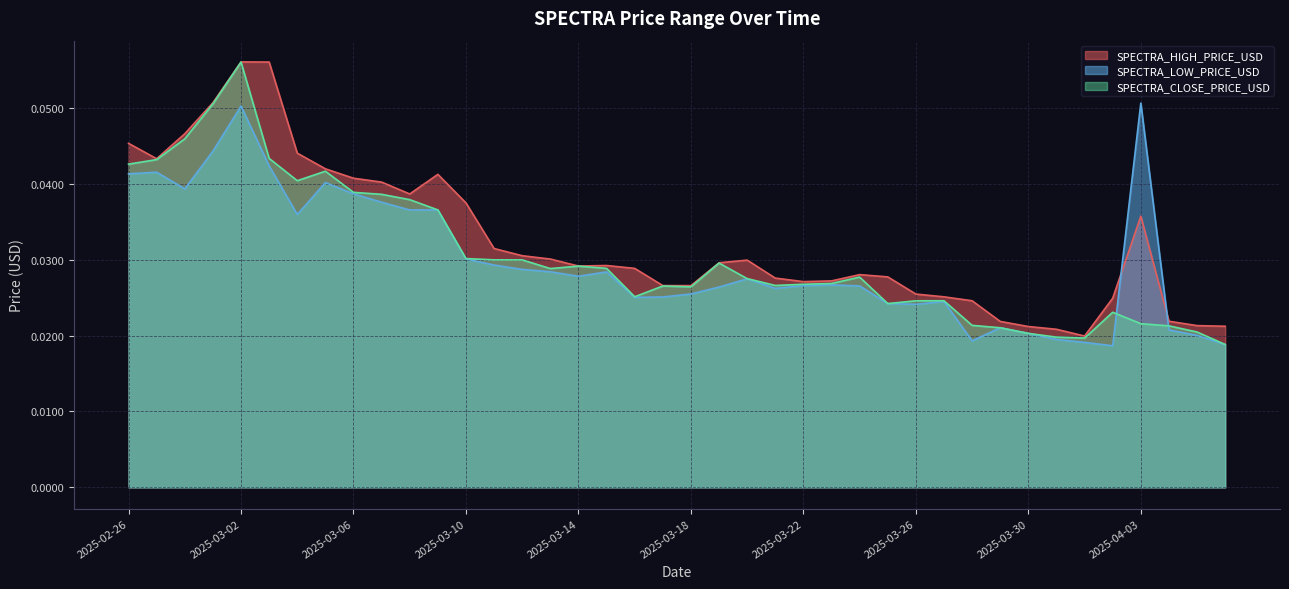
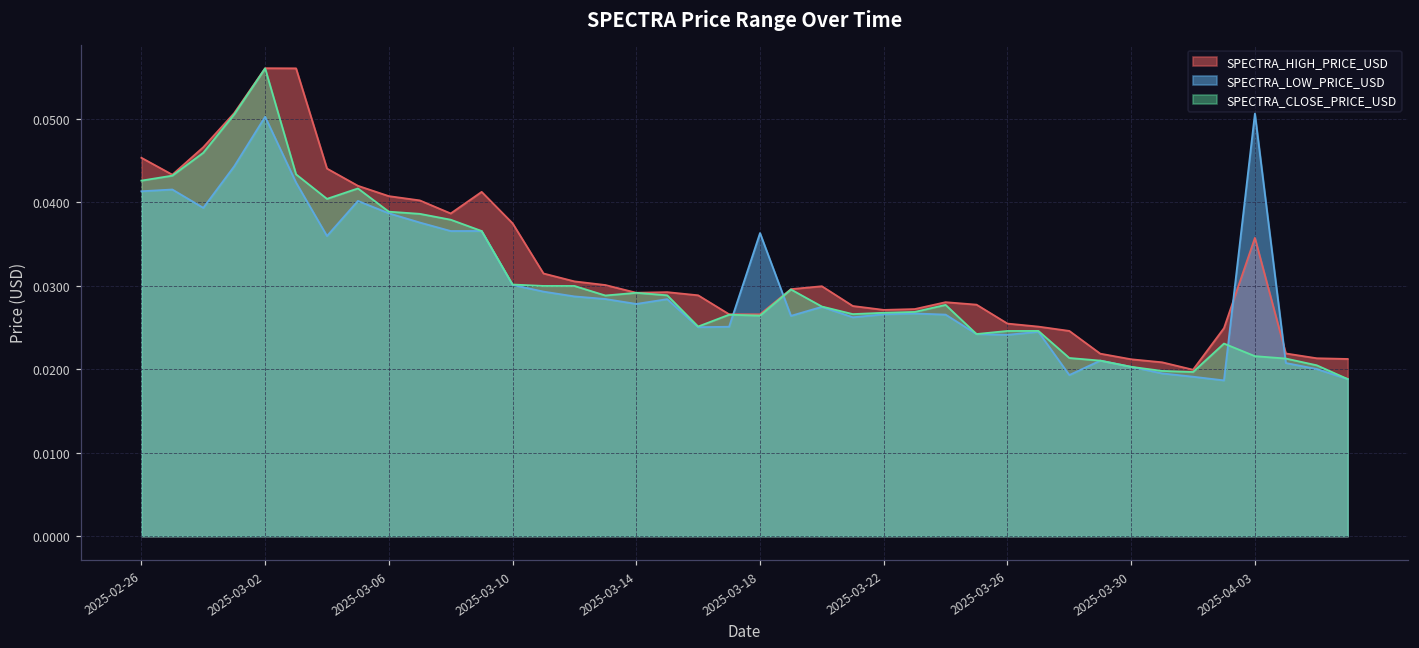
SPECTRA_LOW_PRICE_USD, 2025-03-18: 0.025 -> 0.036
